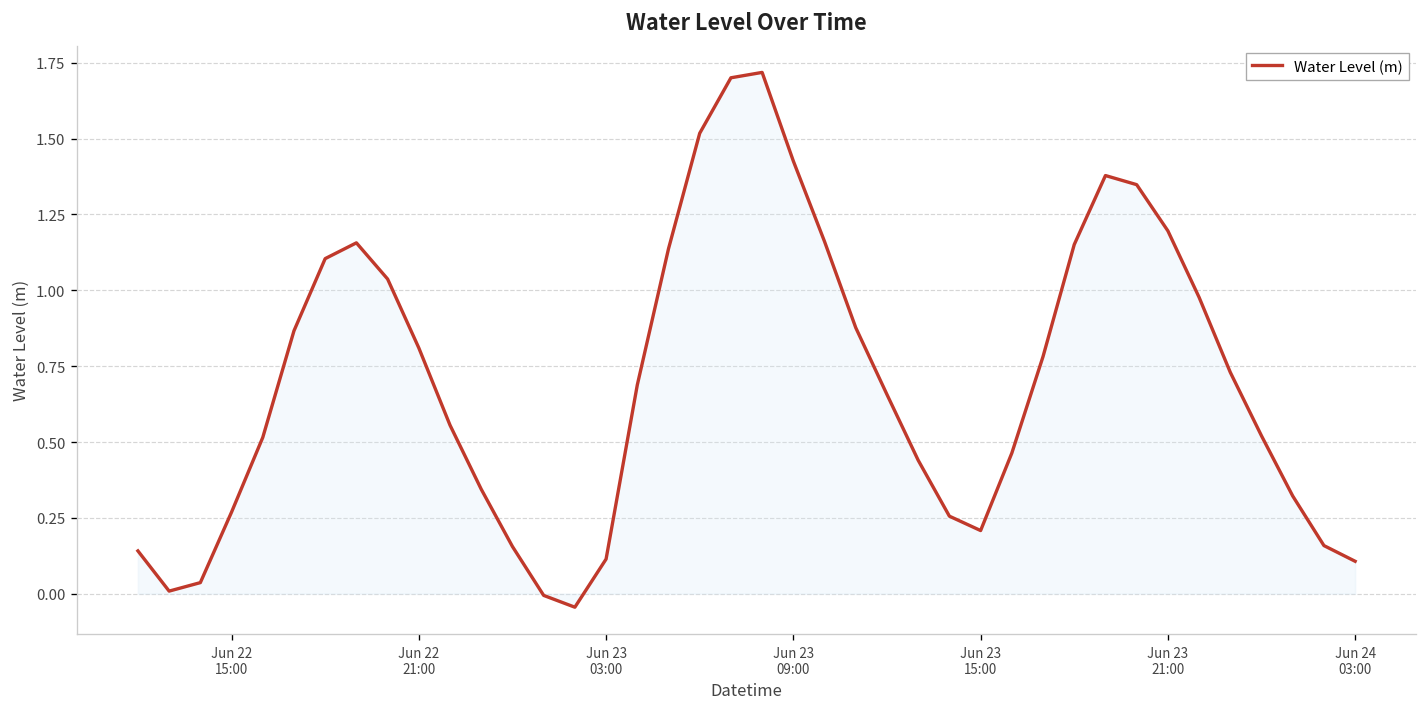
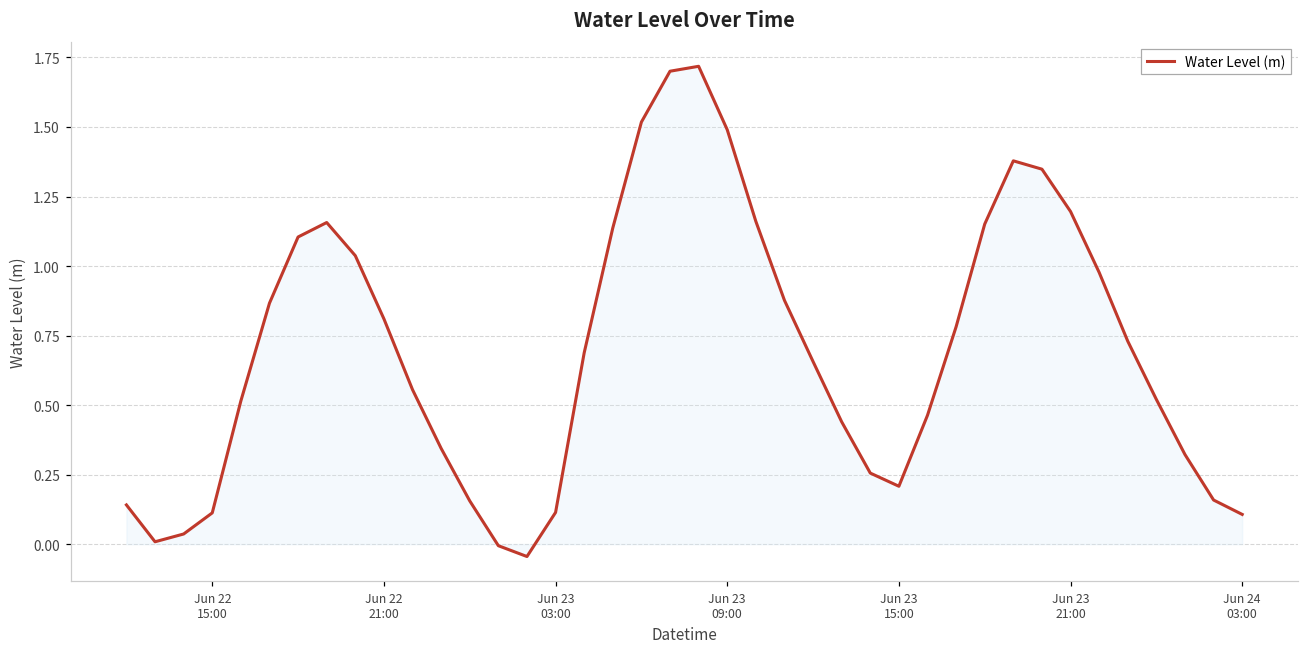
Water Level (m), Jun 22 15:00: 0.27 -> 0.11
Water Level (m), Jun 23 09:00: 1.43 -> 1.49
